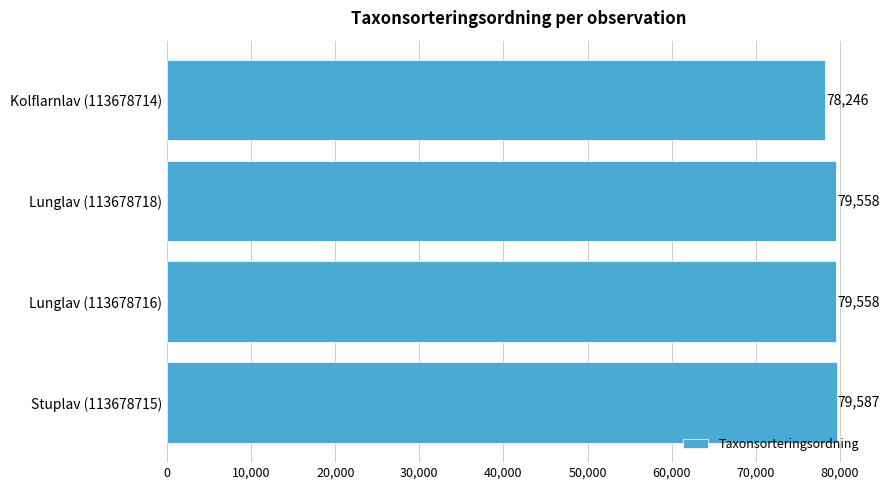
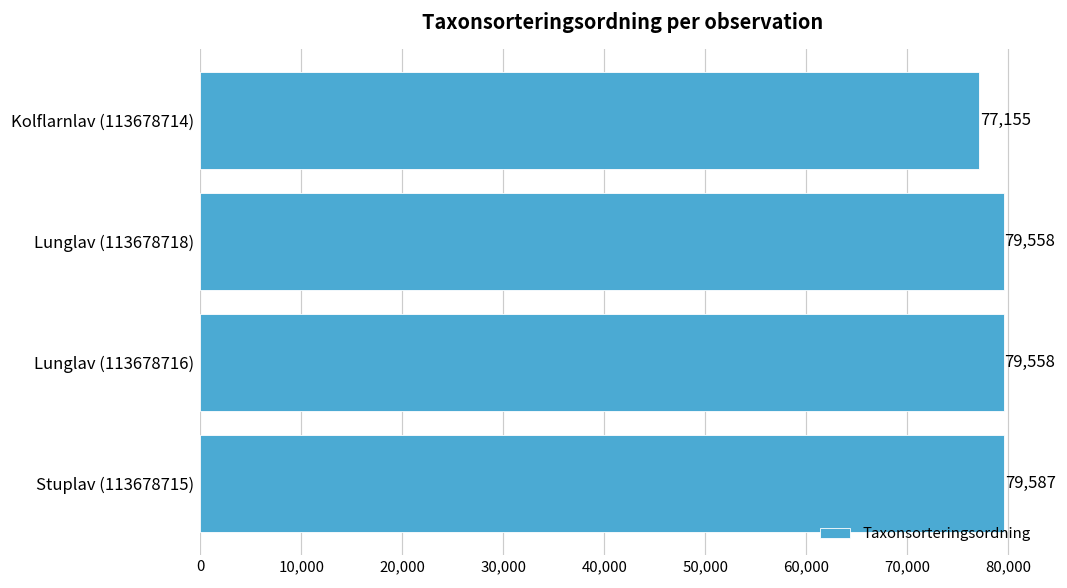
Kolflarnlav (113678714): 78,246 -> 77,155
